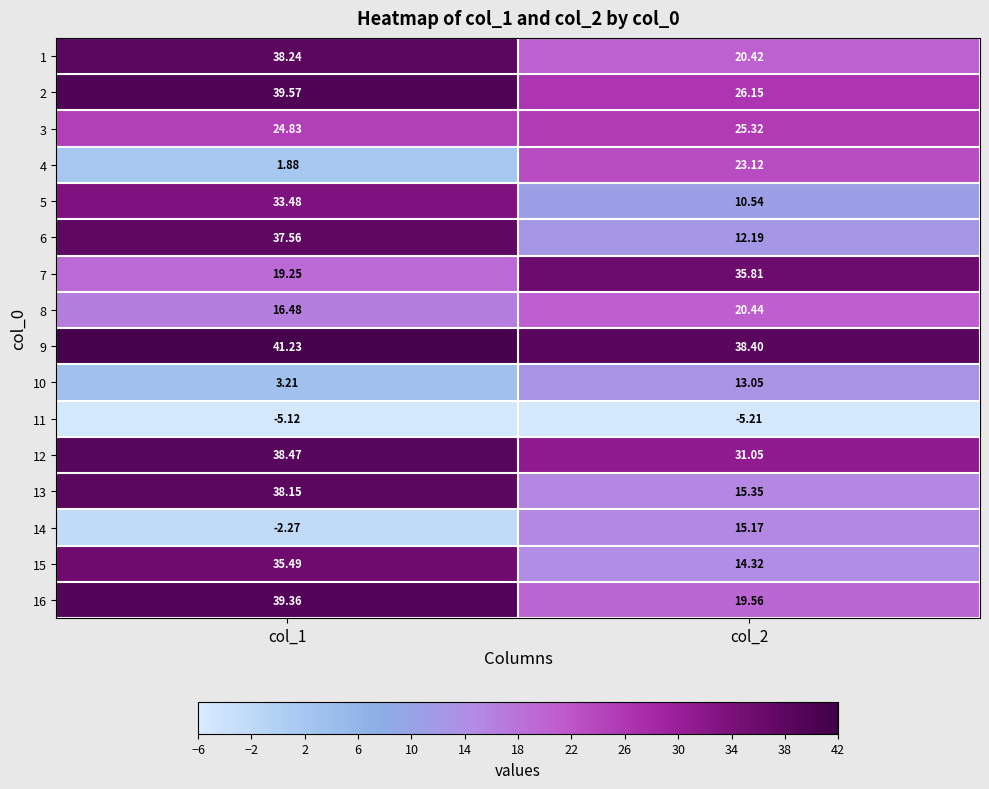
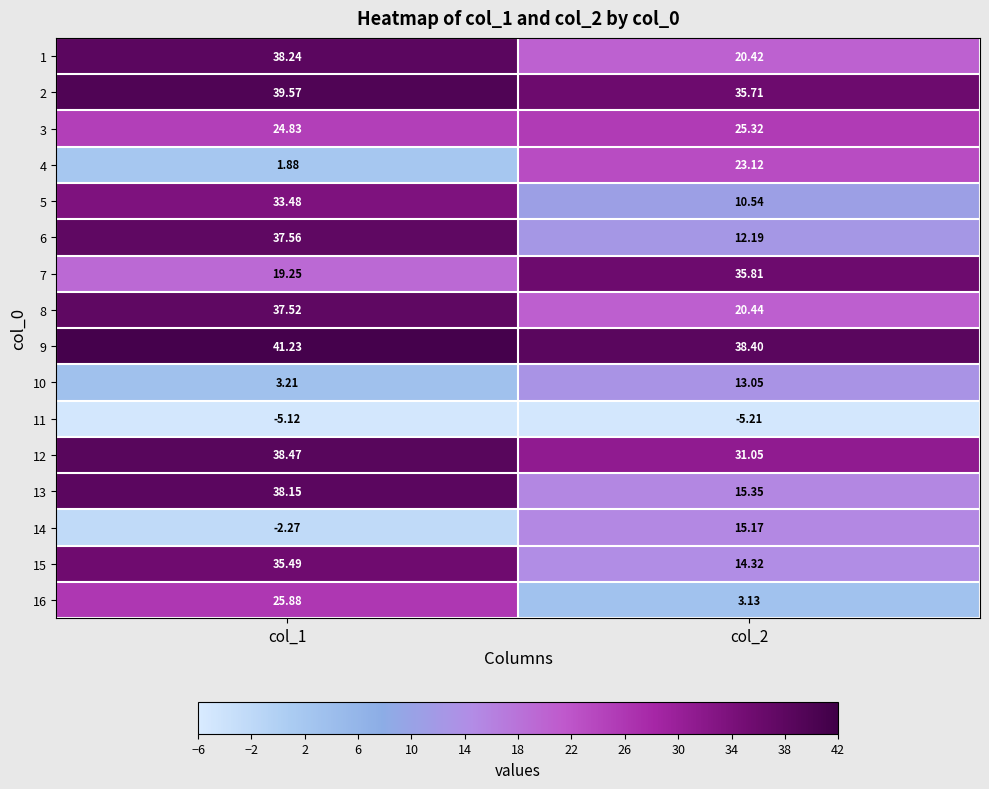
2, col_2: 26.15 -> 35.71
8, col_1: 16.48 -> 37.52
16, col_1: 39.36 -> 25.88
16, col_2: 19.56 -> 3.13
